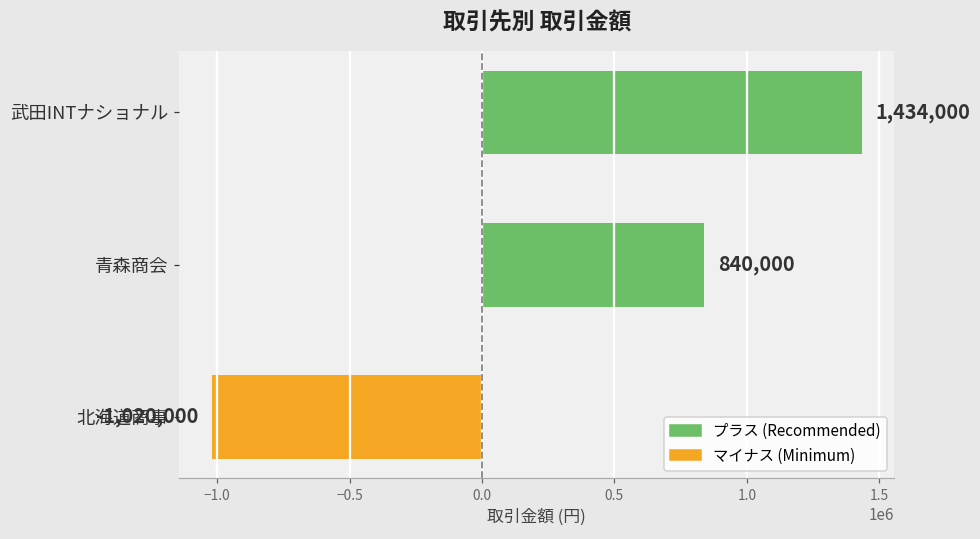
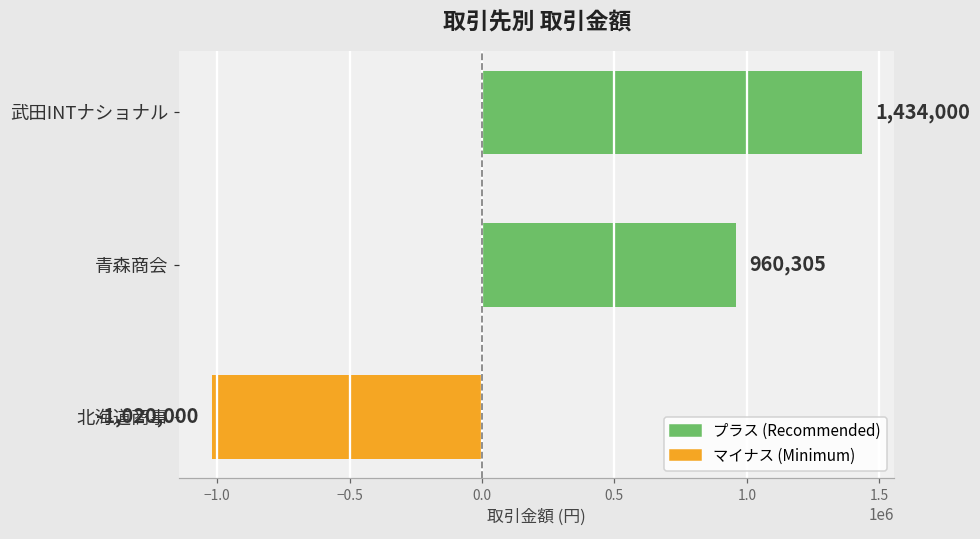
青森商会: 840,000 -> 960,305
